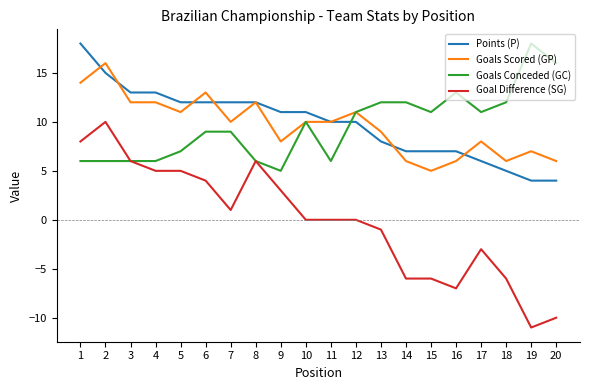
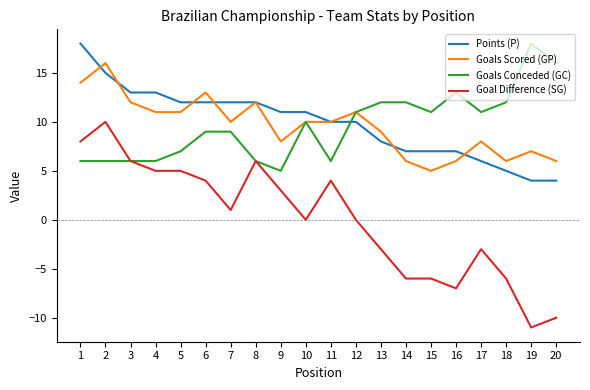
Goals Scored (GP), 4: 12 -> 11
Goal Difference (SG), 11: 0 -> 4
Goal Difference (SG), 13: -1 -> -3
